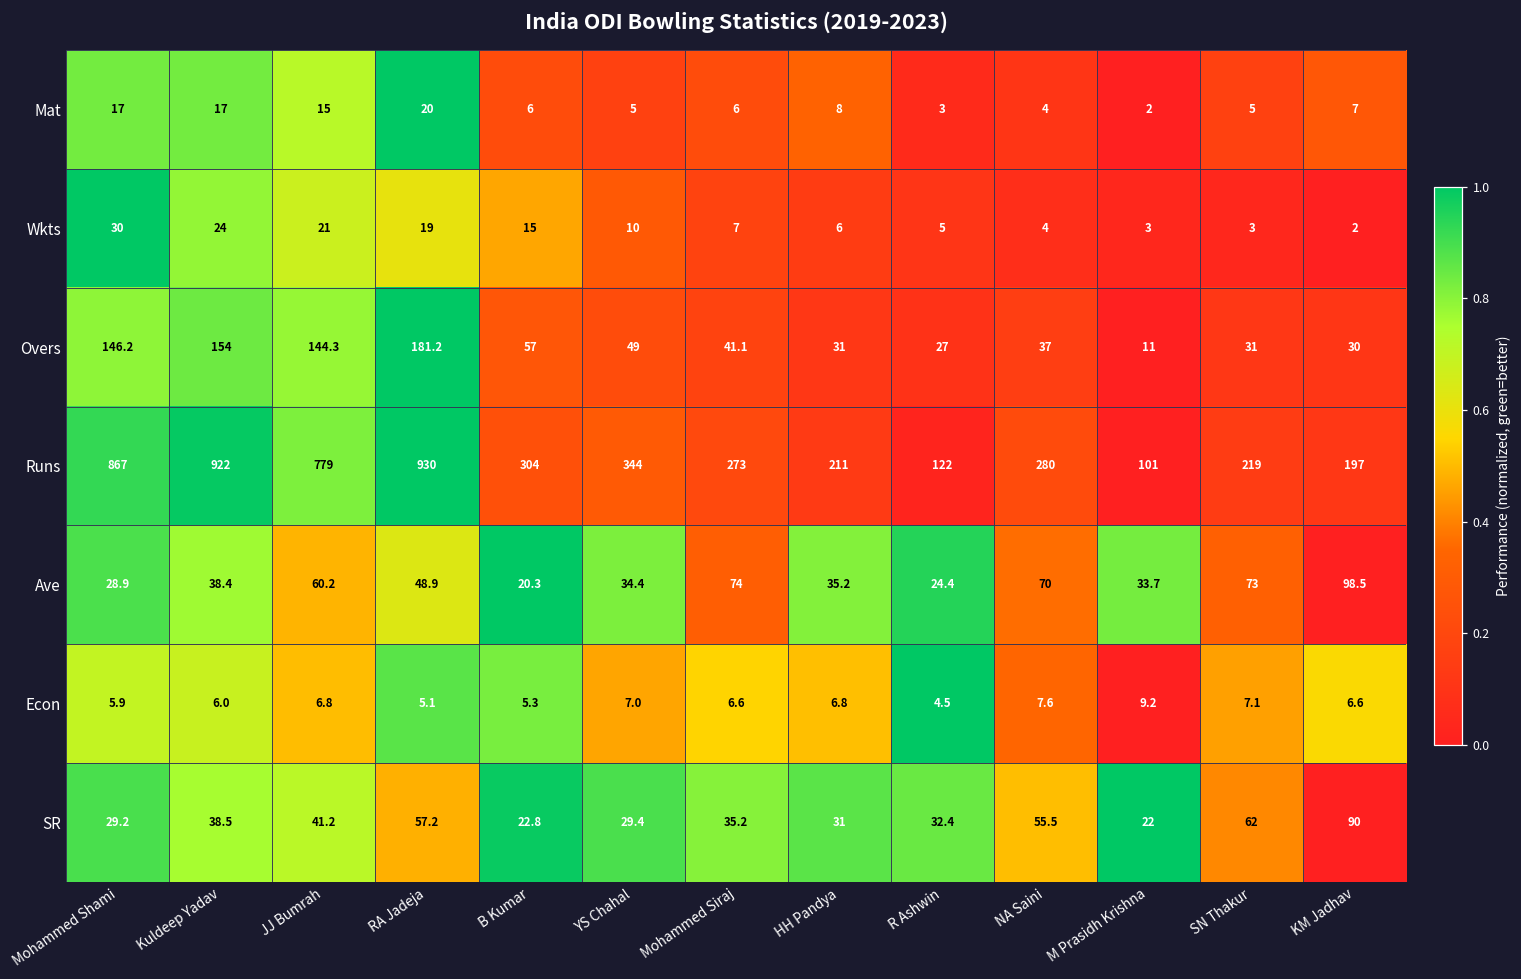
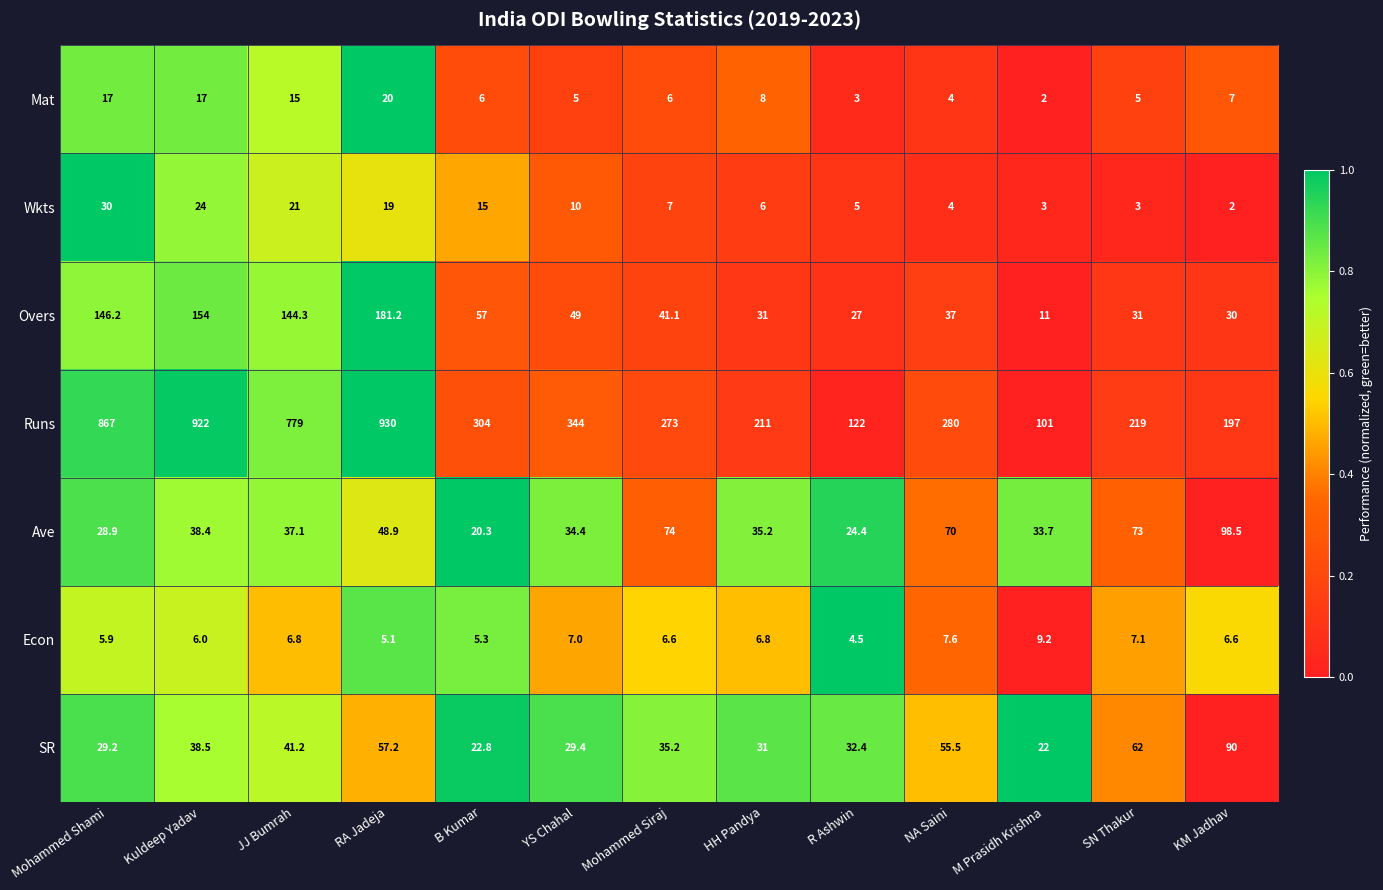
Ave, JJ Bumrah: 60.2 -> 37.1
